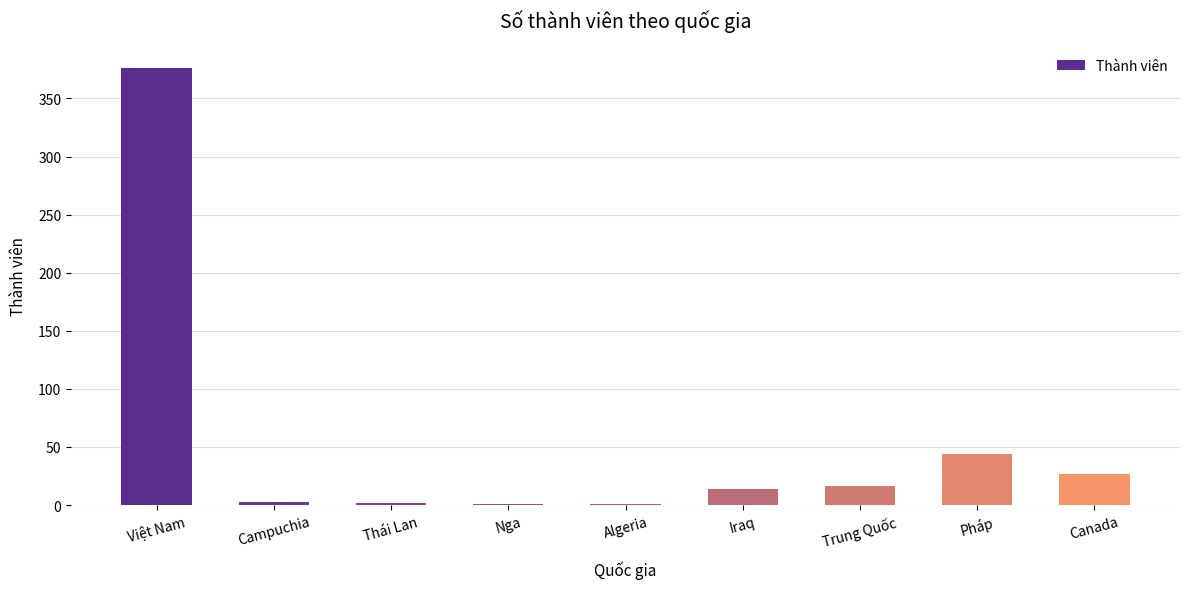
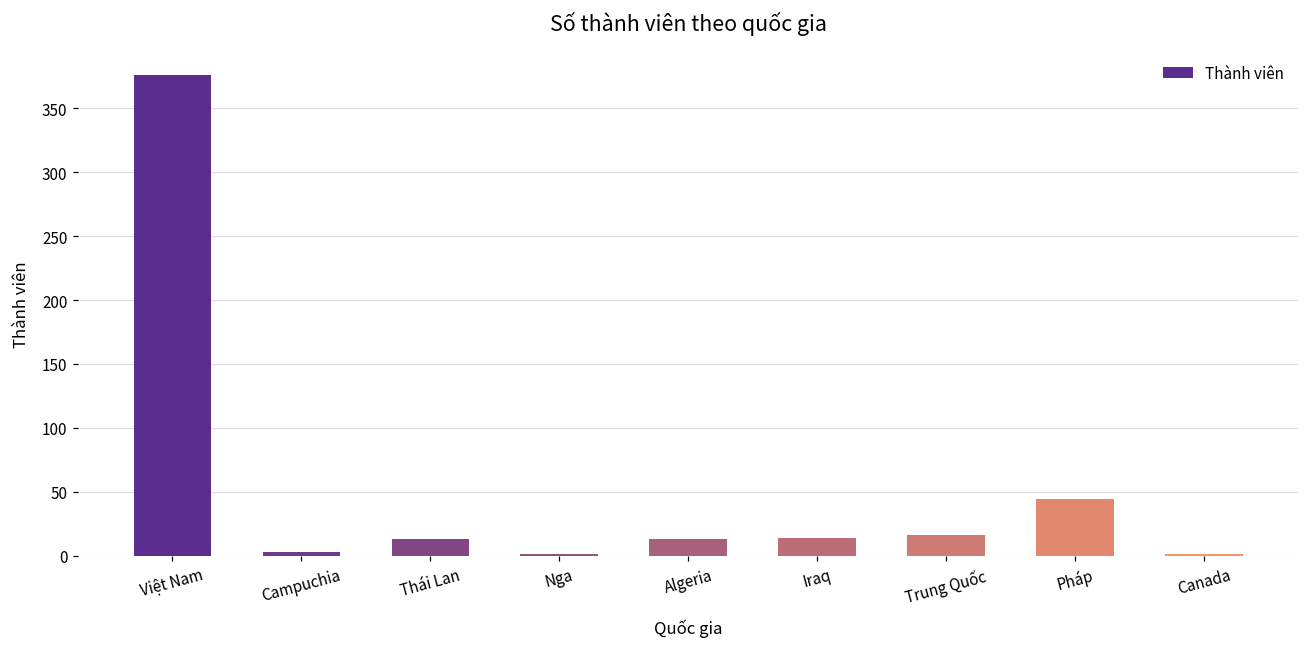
Thái Lan: 2 -> 13
Algeria: 1 -> 13
Canada: 27 -> 1
